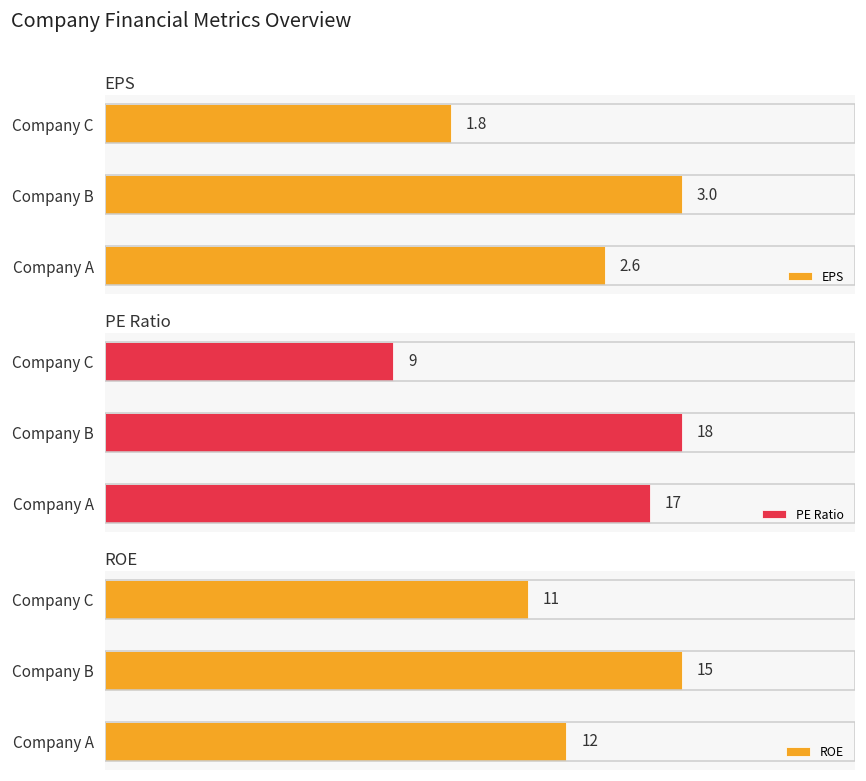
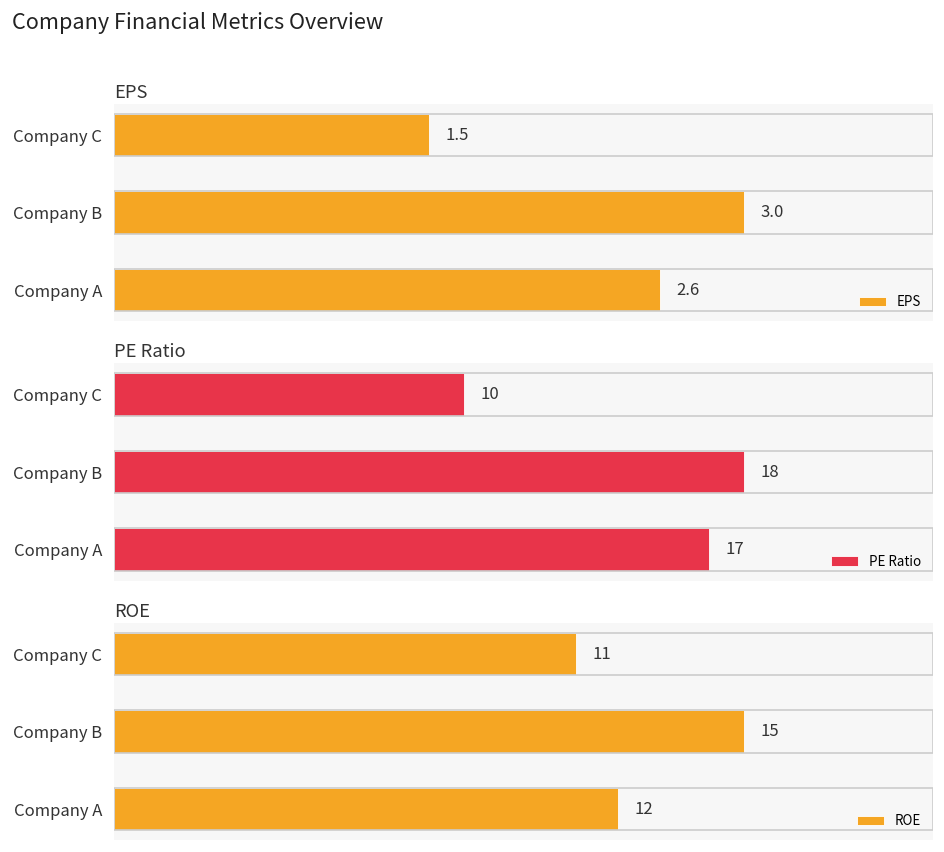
EPS, Company C: 1.8 -> 1.5
PE Ratio, Company C: 9 -> 10
